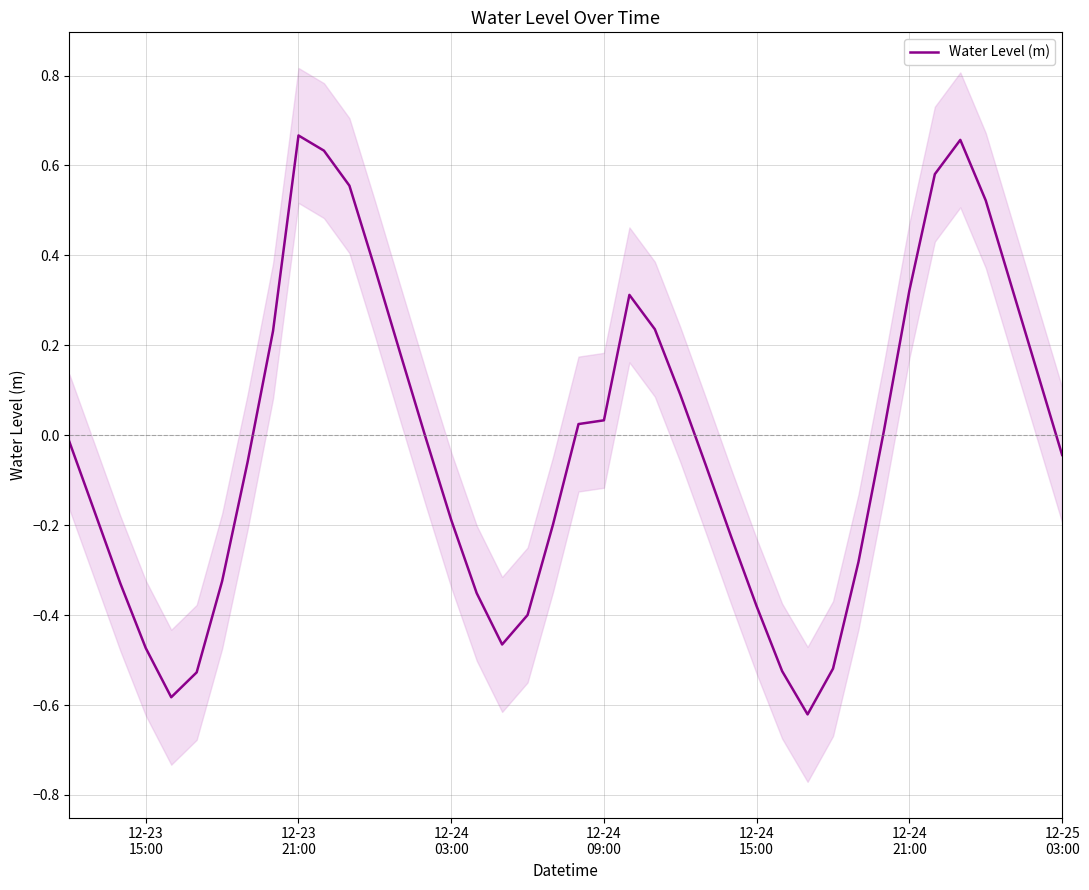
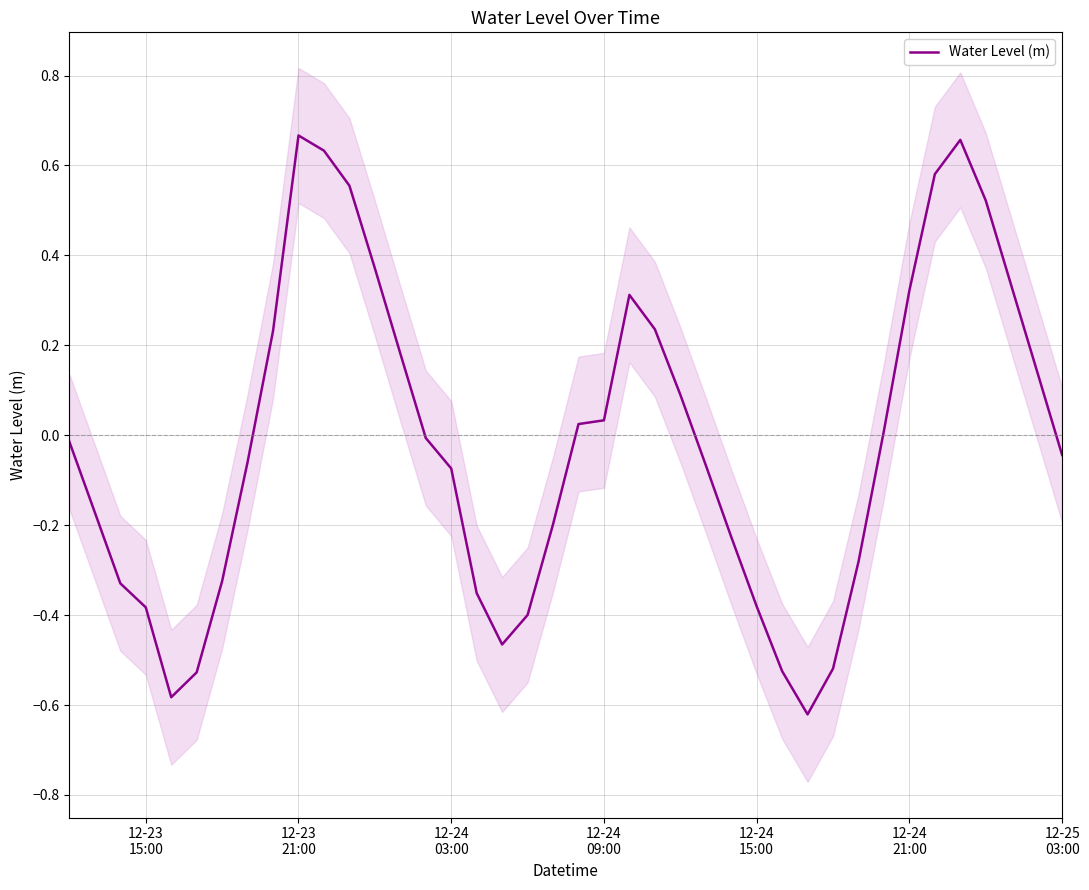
Water Level (m), 12-23 15:00: -0.47 -> -0.38
Water Level (m), 12-24 03:00: -0.19 -> -0.07
